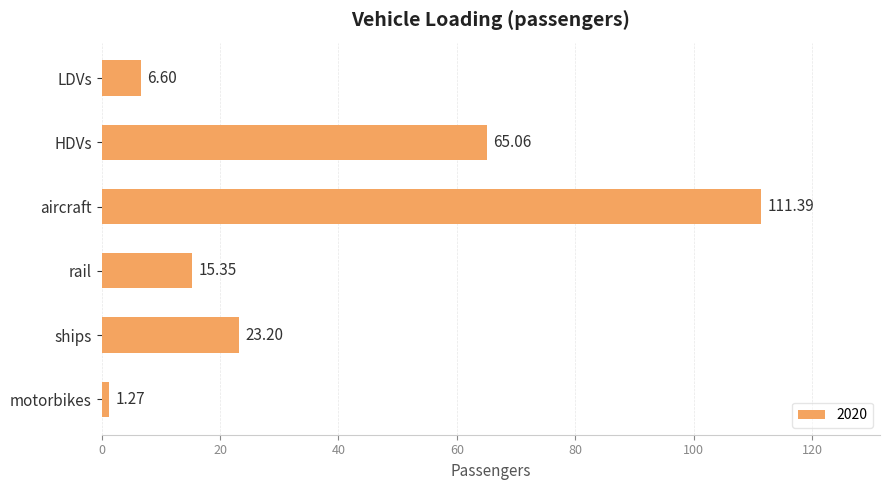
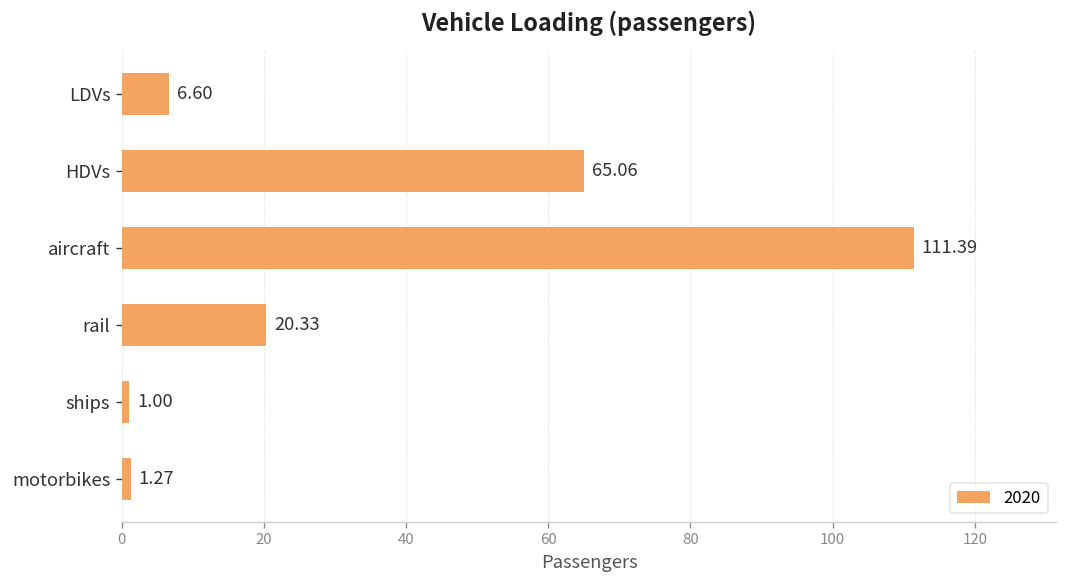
rail: 15.35 -> 20.33
ships: 23.20 -> 1.00
